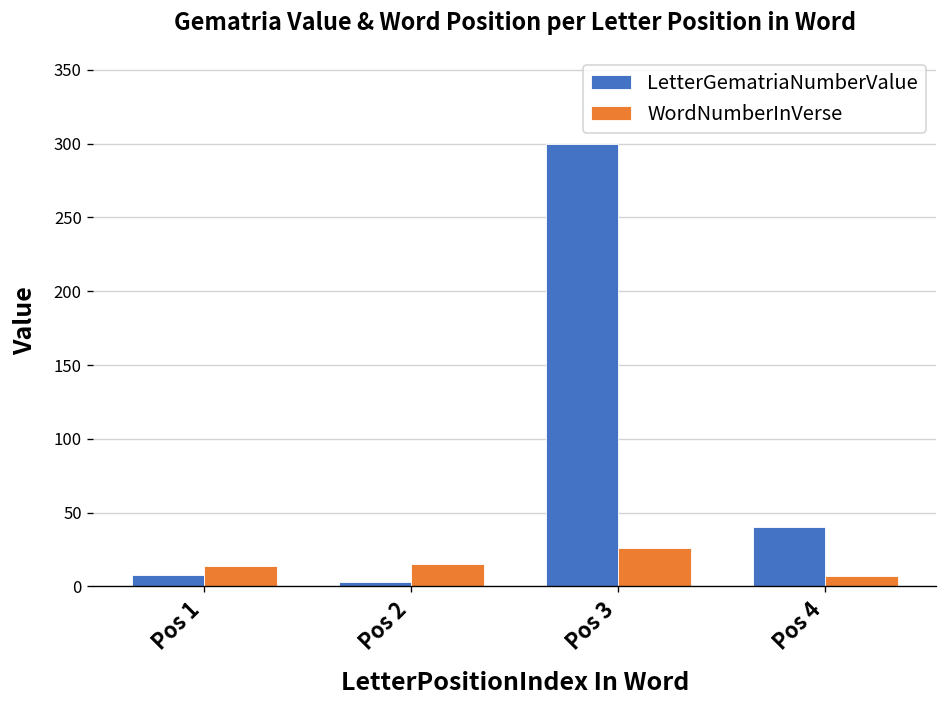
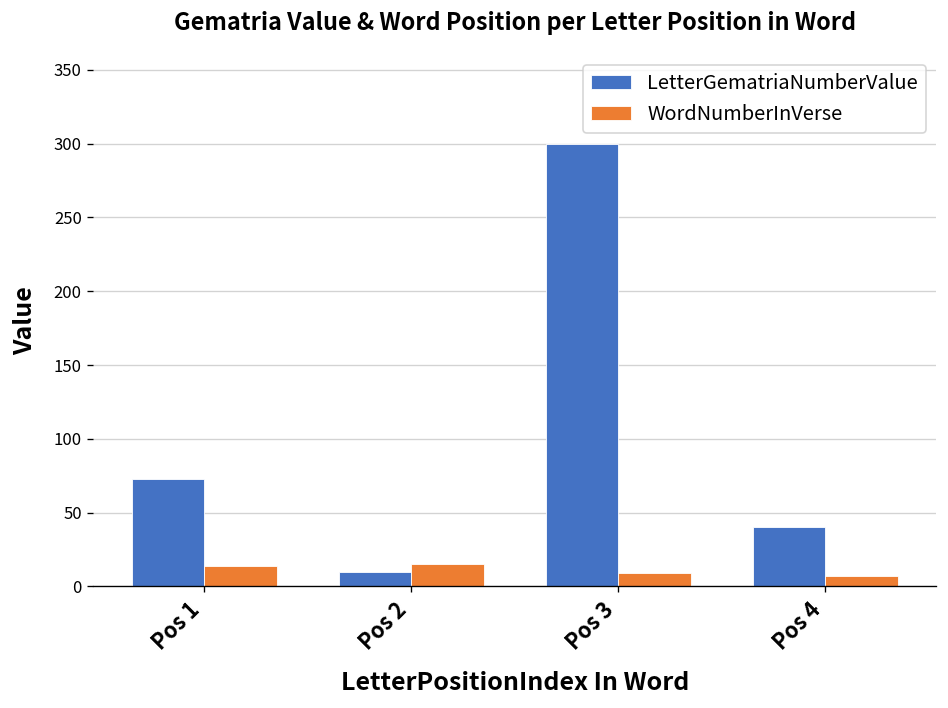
LetterGematriaNumberValue, Pos 1: 8 -> 73
LetterGematriaNumberValue, Pos 2: 3 -> 10
WordNumberInVerse, Pos 3: 26 -> 9
